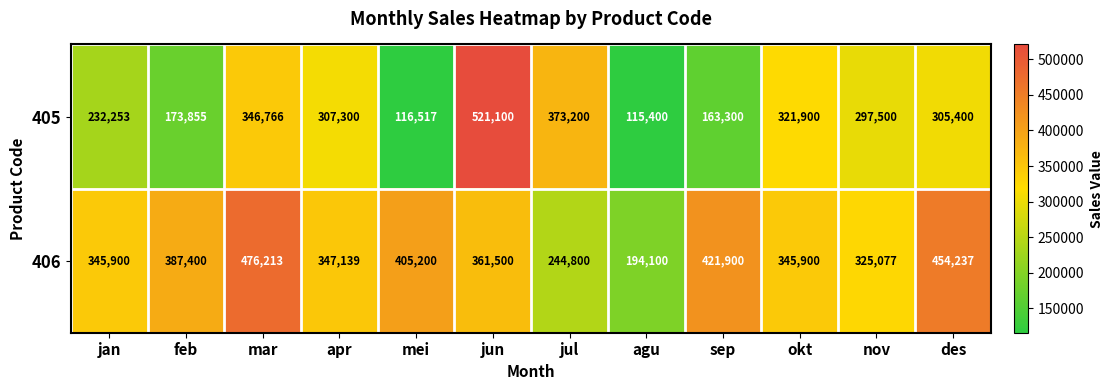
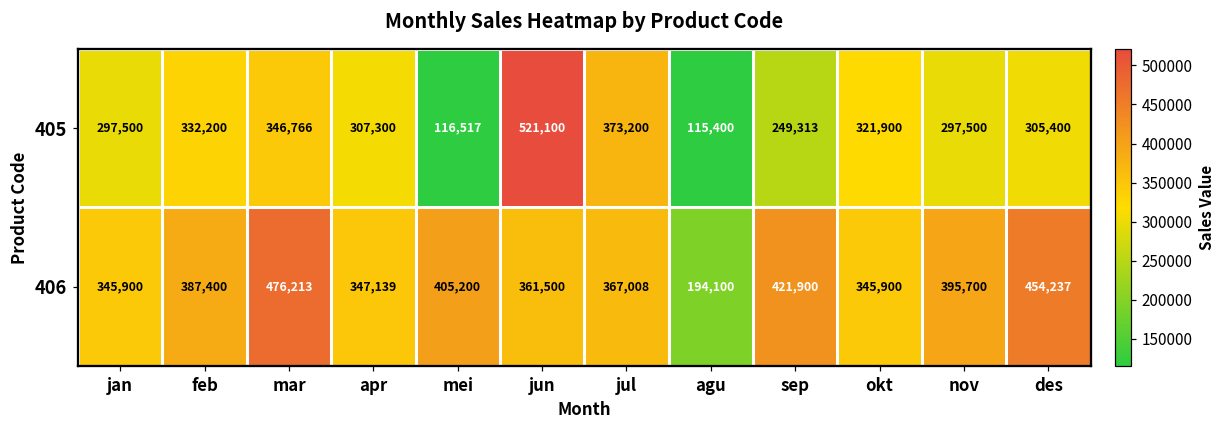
405, jan: 232,253 -> 297,500
405, feb: 173,855 -> 332,200
405, sep: 163,300 -> 249,313
406, jul: 244,800 -> 367,008
406, nov: 325,077 -> 395,700
